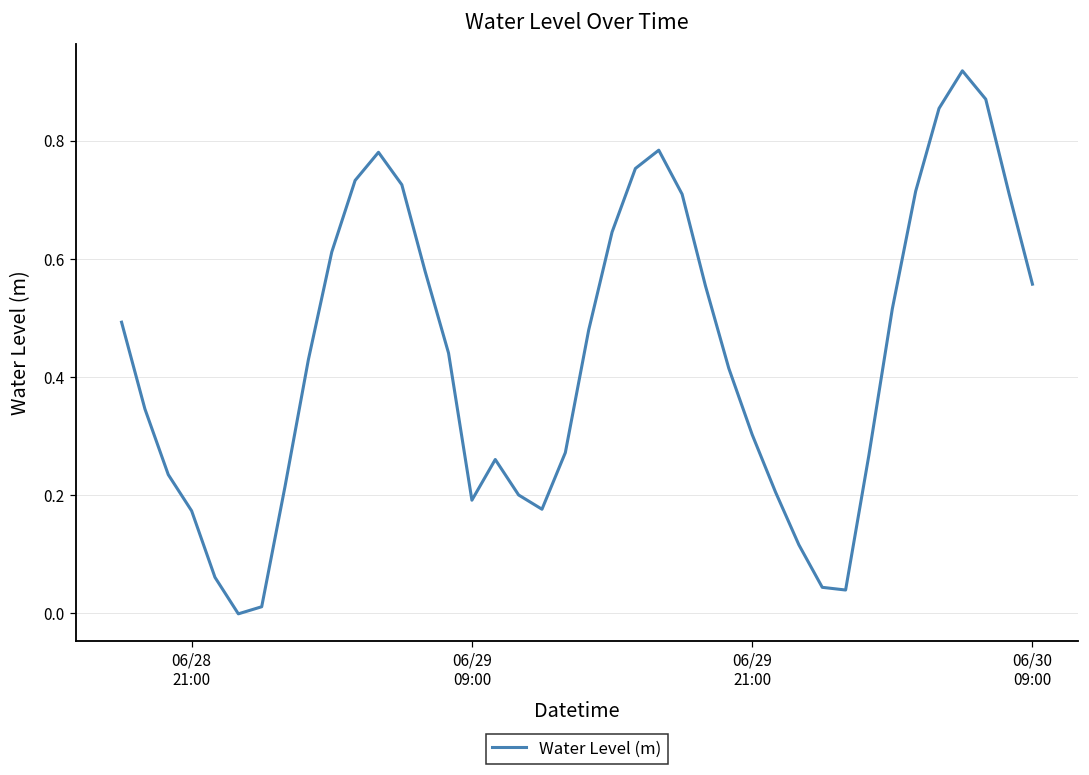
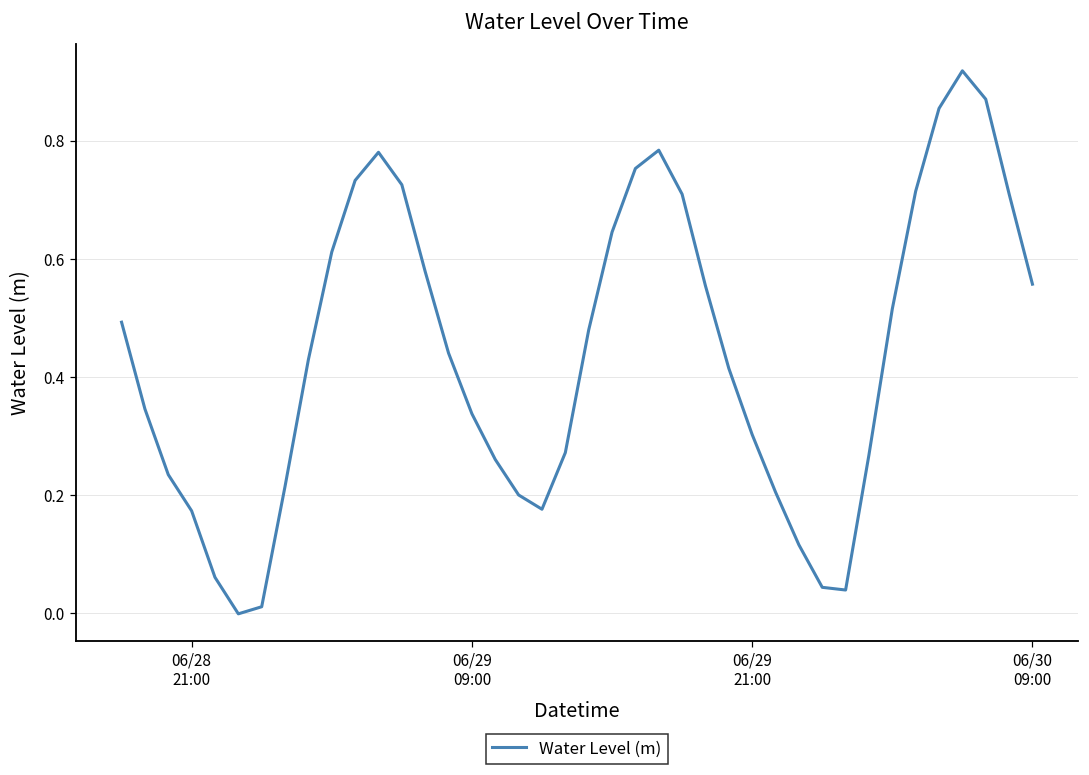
06/29 09:00: 0.19 -> 0.34
